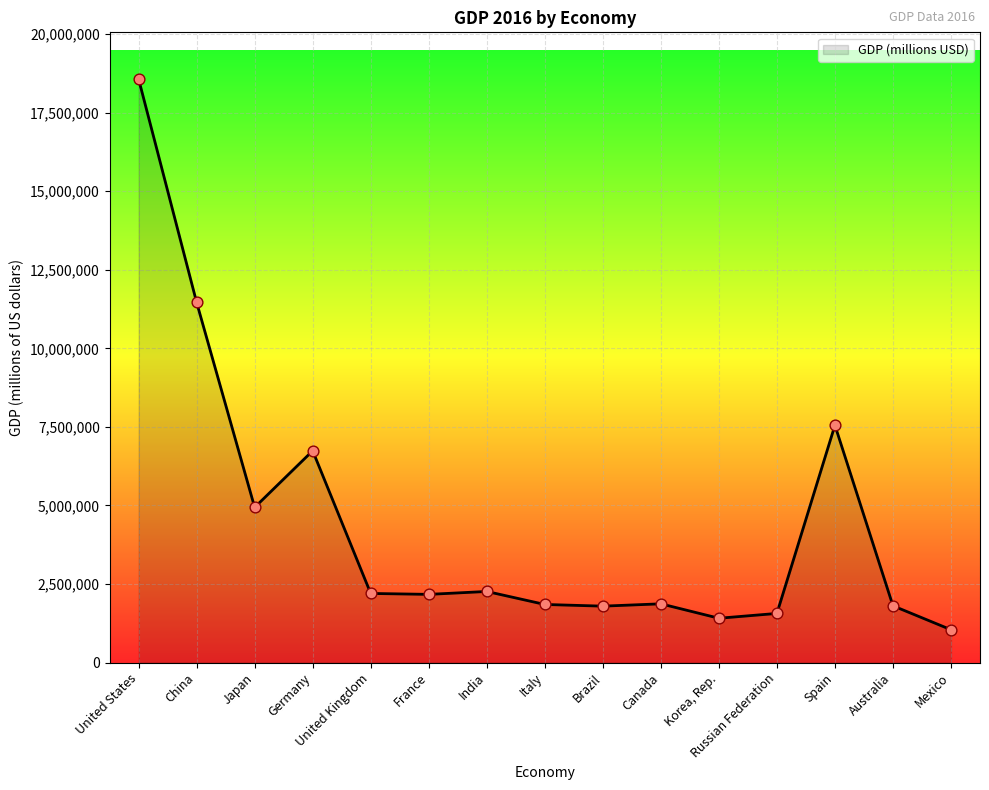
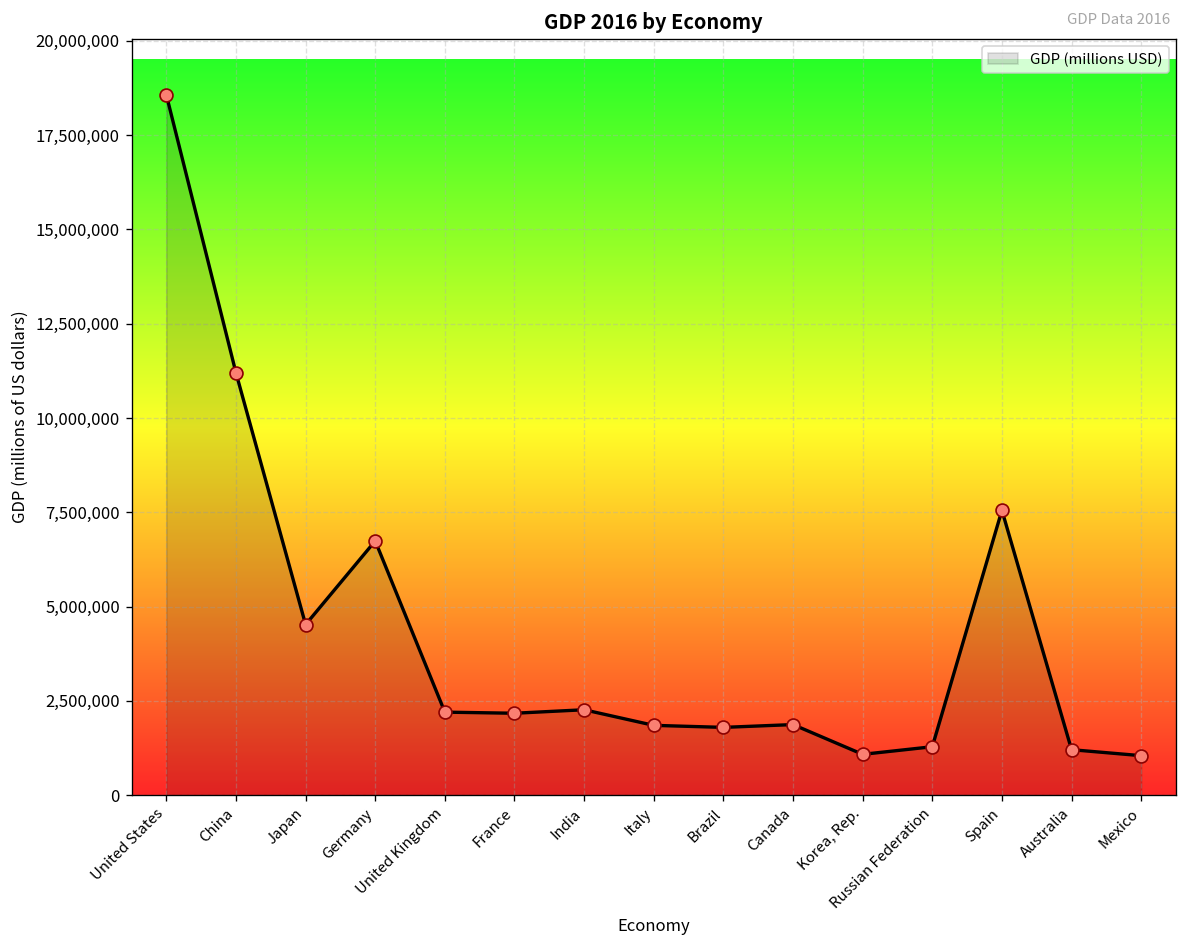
China: 11,500,000 -> 11,200,000
Japan: 4,900,000 -> 4,500,000
Korea, Rep.: 1,400,000 -> 1,100,000
Russian Federation: 1,600,000 -> 1,300,000
Australia: 1,800,000 -> 1,200,000
